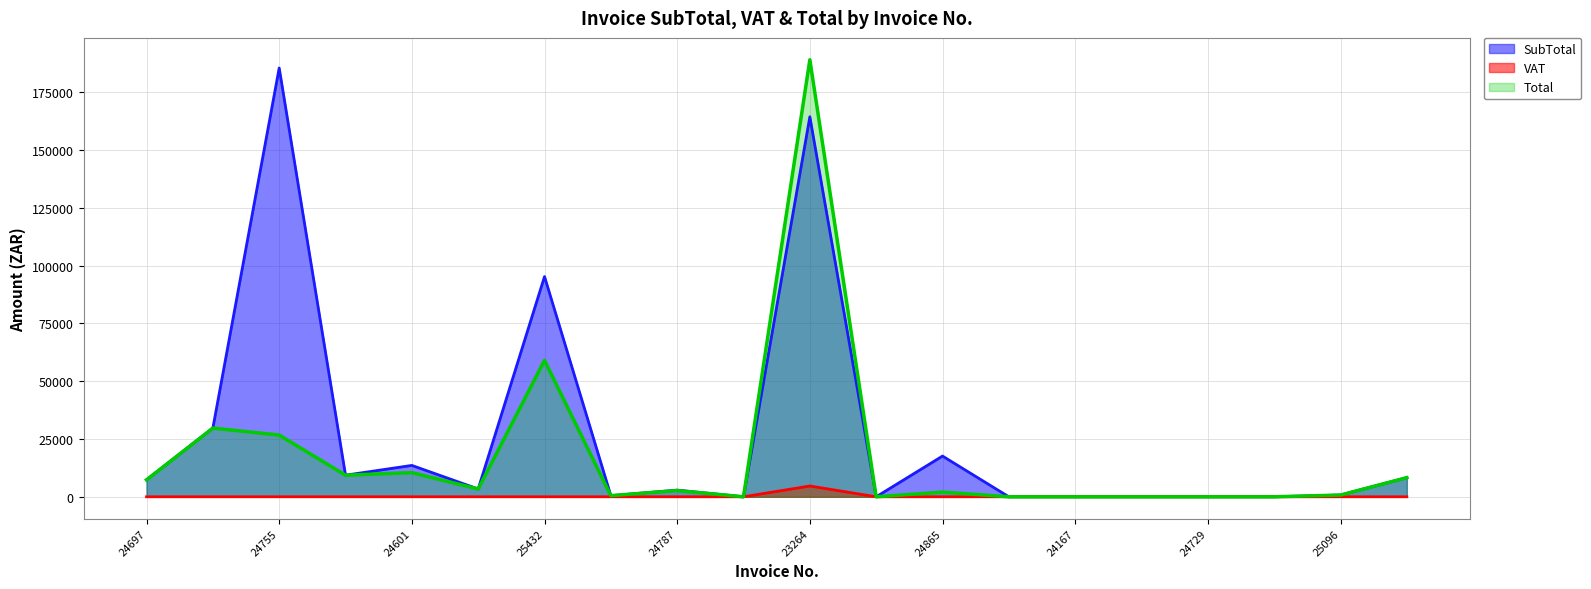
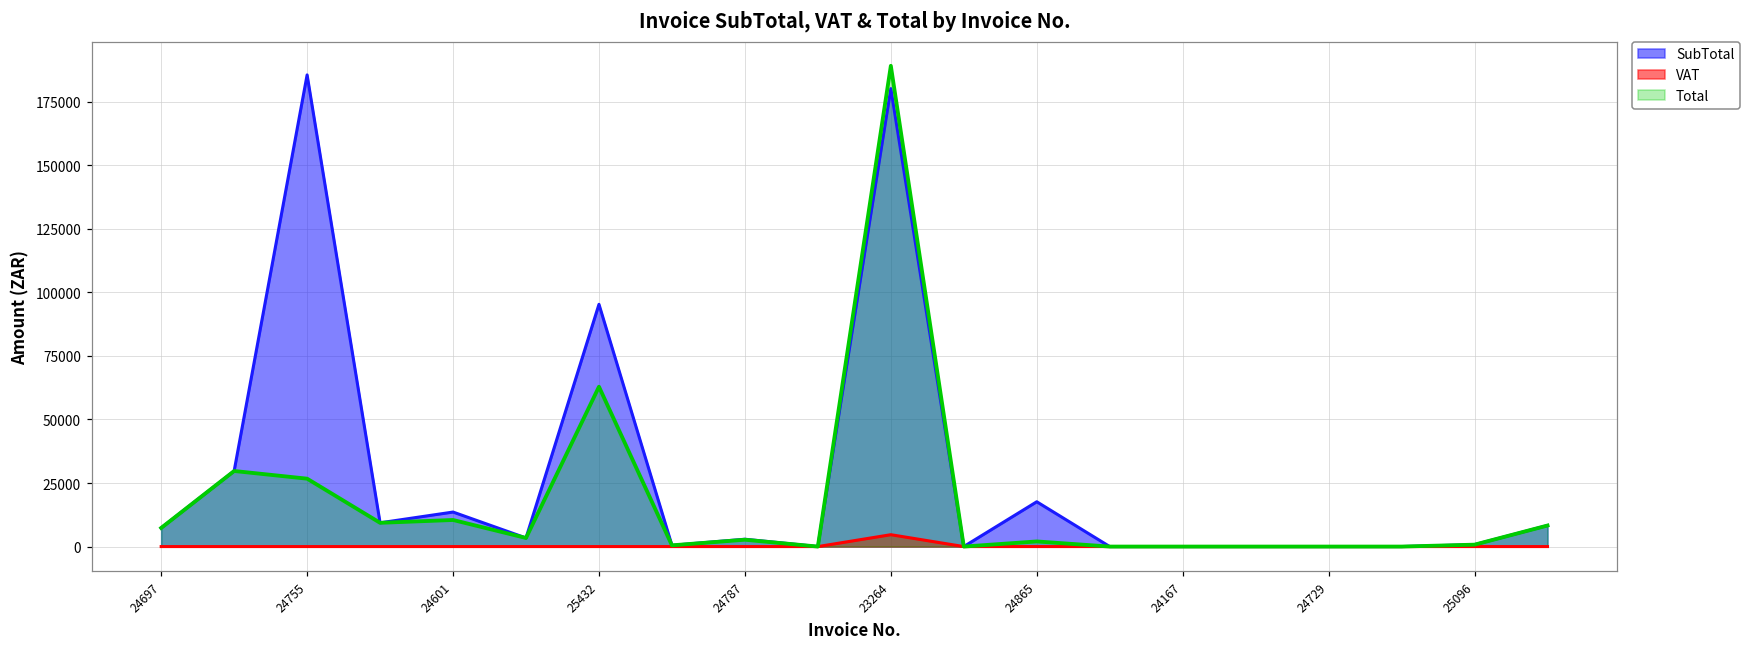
Total, 25432: 59000 -> 63000
SubTotal, 23264: 164000 -> 180000
